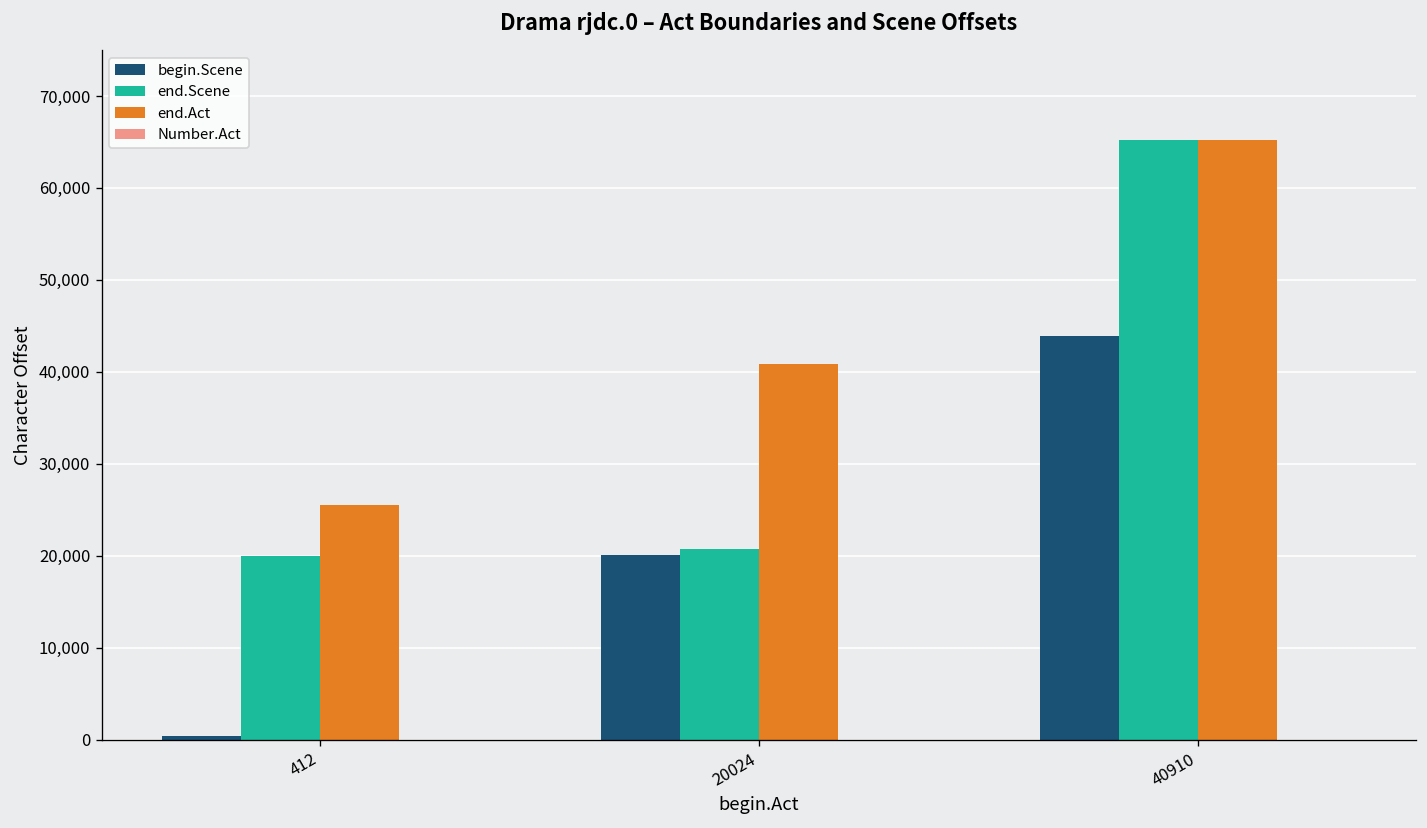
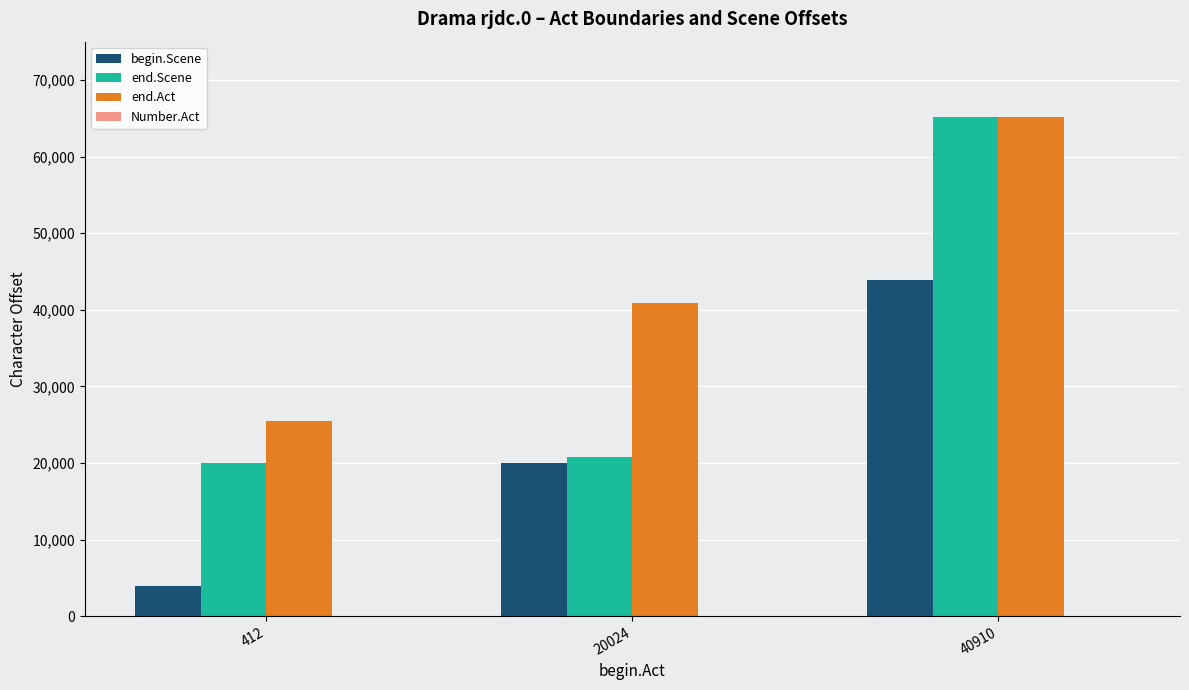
begin.Scene, 412: 0 -> 4,000
